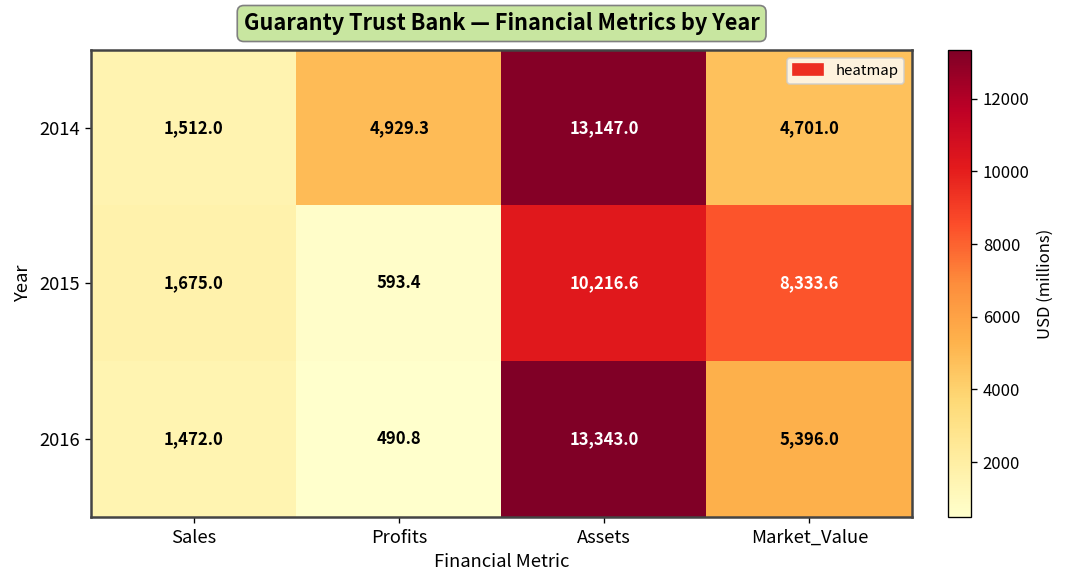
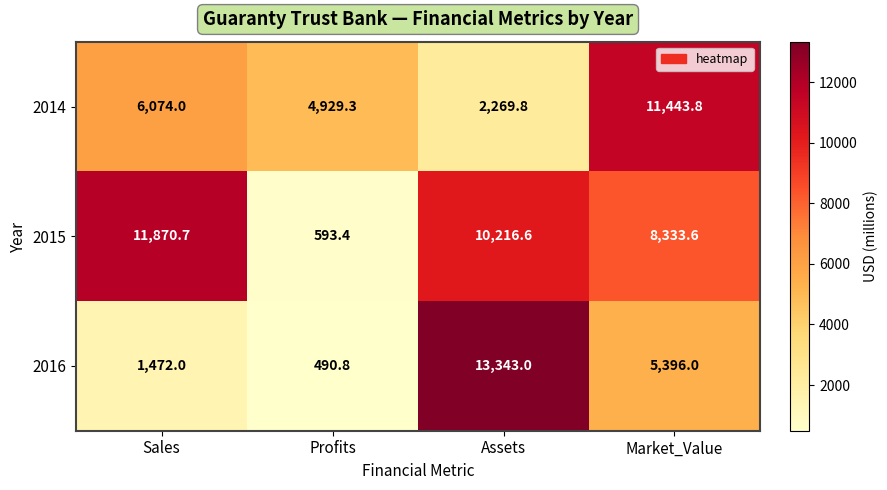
2014, Sales: 1,512.0 -> 6,074.0
2014, Assets: 13,147.0 -> 2,269.8
2014, Market_Value: 4,701.0 -> 11,443.8
2015, Sales: 1,675.0 -> 11,870.7
